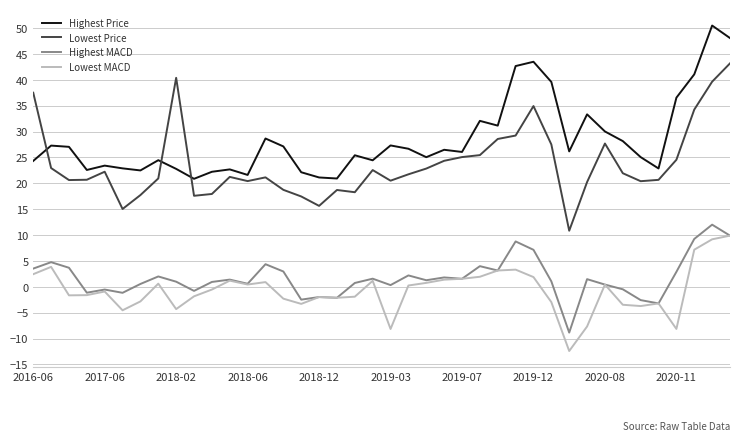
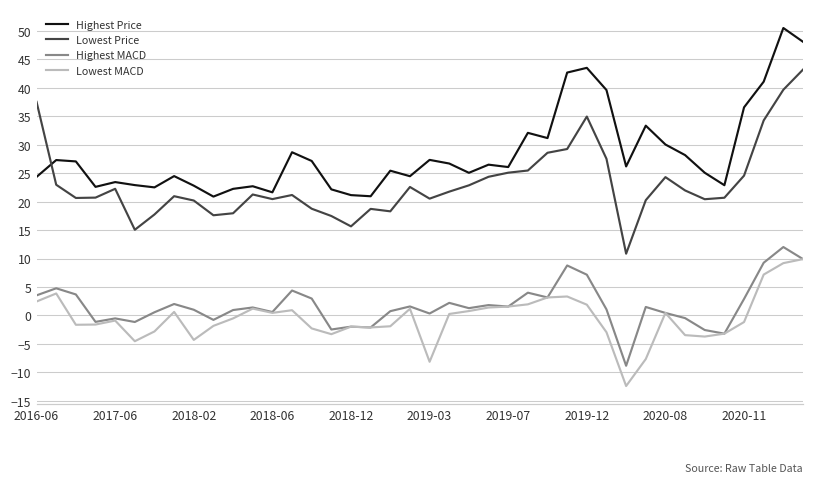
Lowest Price, 2018-02: 40 -> 20
Lowest Price, 2020-08: 28 -> 24
Lowest MACD, 2020-11: -8 -> -1
